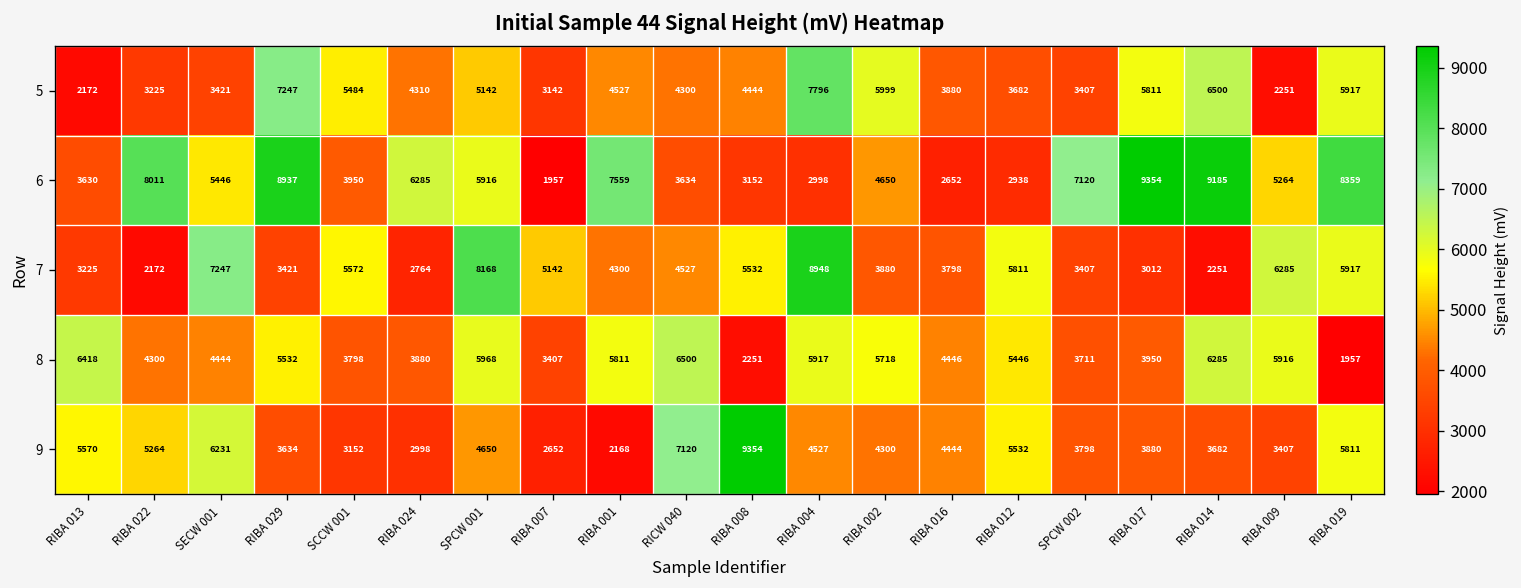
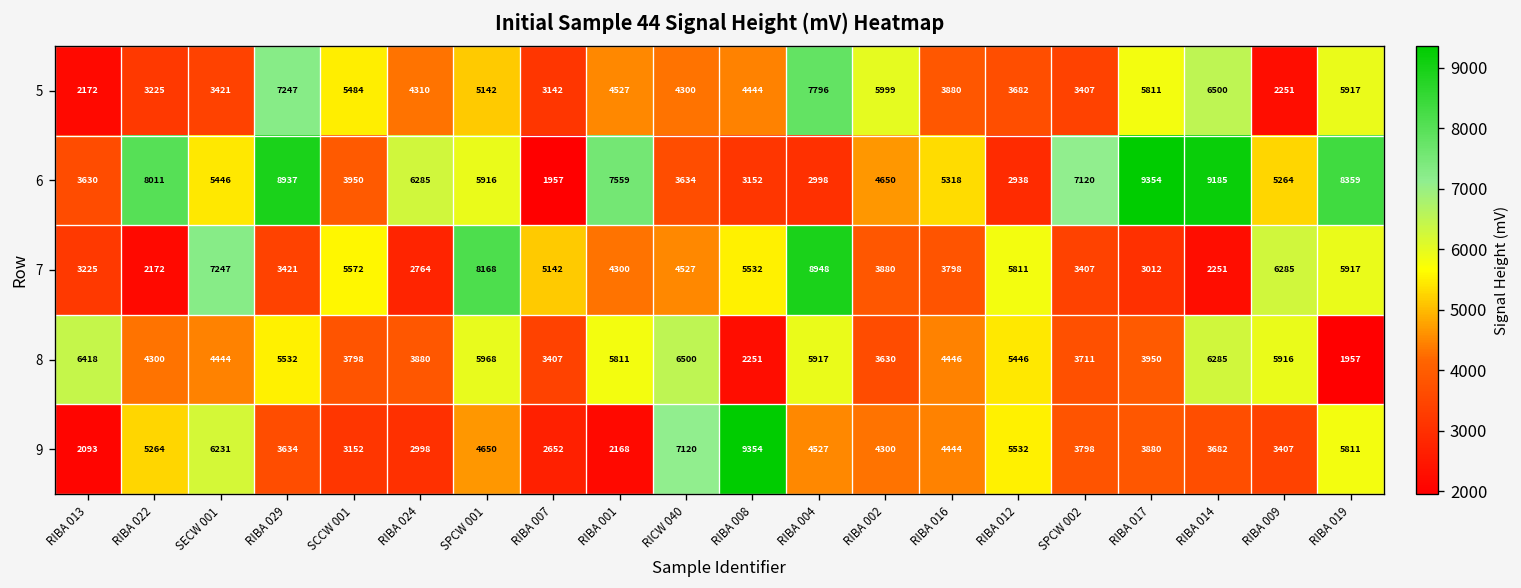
6, RIBA 016: 2652 -> 5318
8, RIBA 002: 5718 -> 3630
9, RIBA 013: 5570 -> 2093
